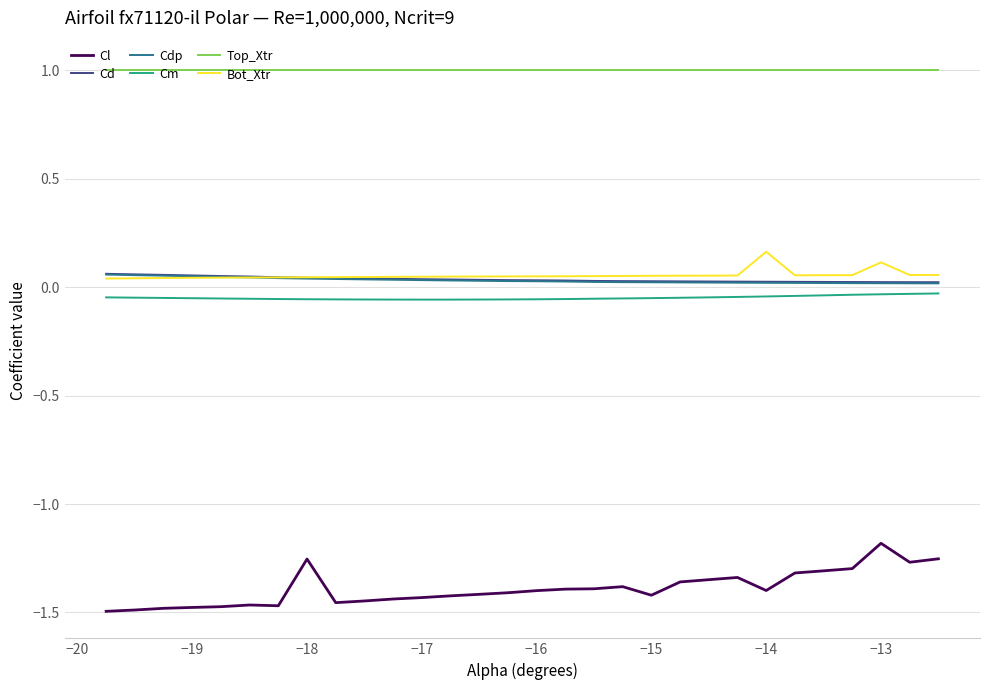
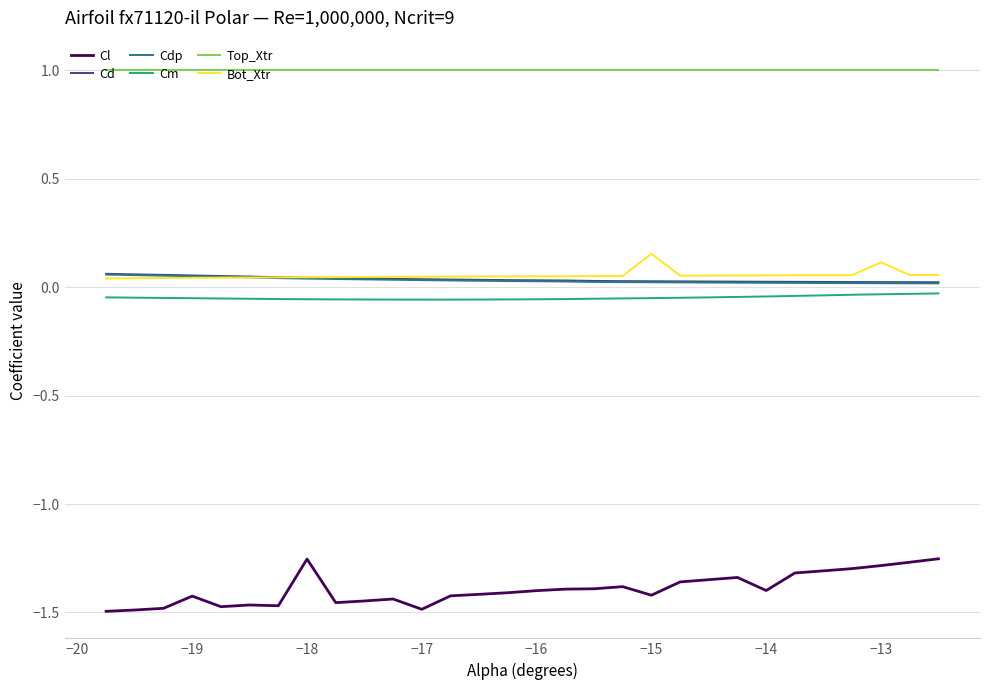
Cl, −19: -1.48 -> -1.42
Cl, −17: -1.43 -> -1.49
Bot_Xtr, −15: 0.05 -> 0.15
Bot_Xtr, −14: 0.16 -> 0.05
Cl, −13: -1.18 -> -1.28
